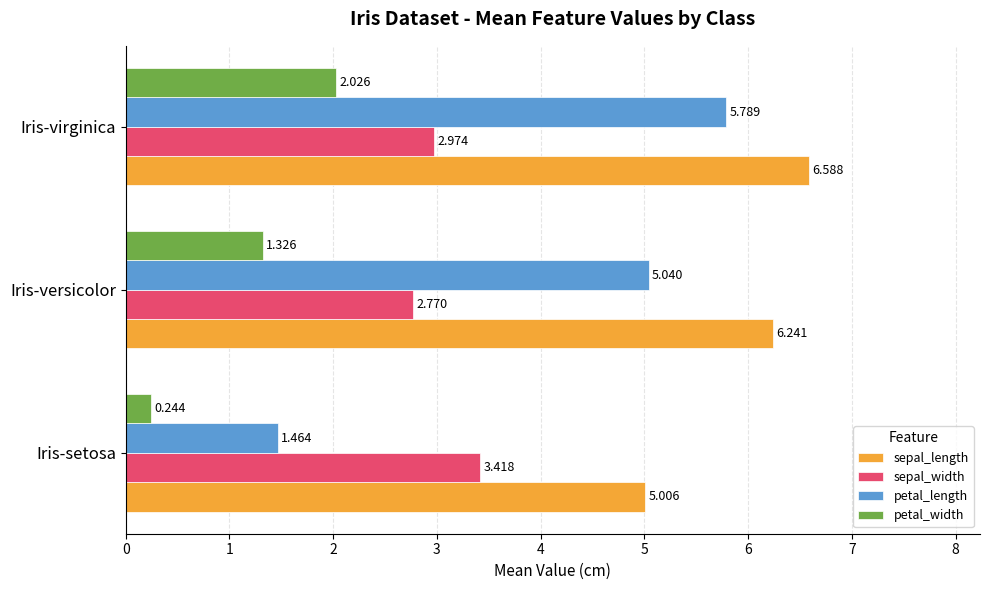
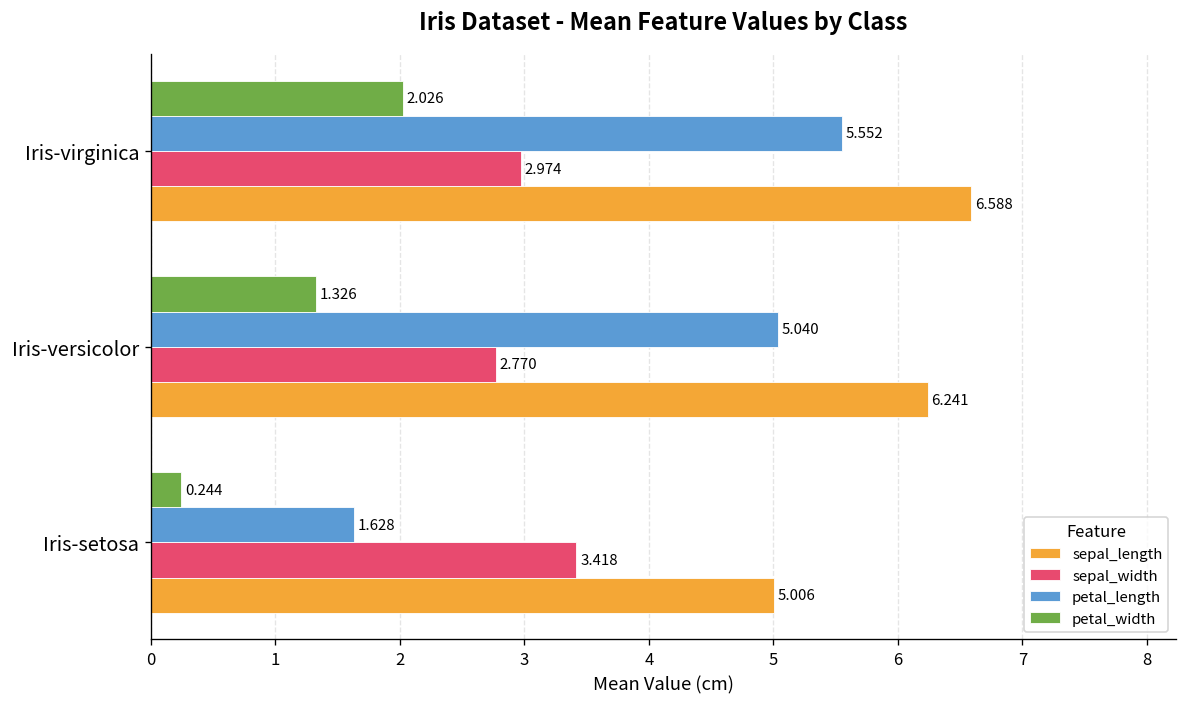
petal_length, Iris-virginica: 5.789 -> 5.552
petal_length, Iris-setosa: 1.464 -> 1.628
